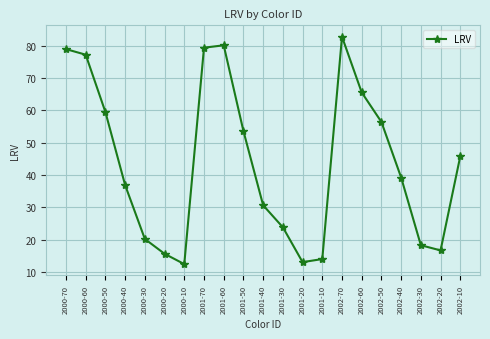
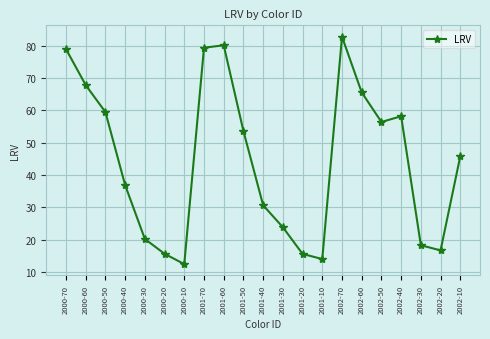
2000-60: 77 -> 68
2001-20: 13 -> 16
2002-40: 39 -> 58
